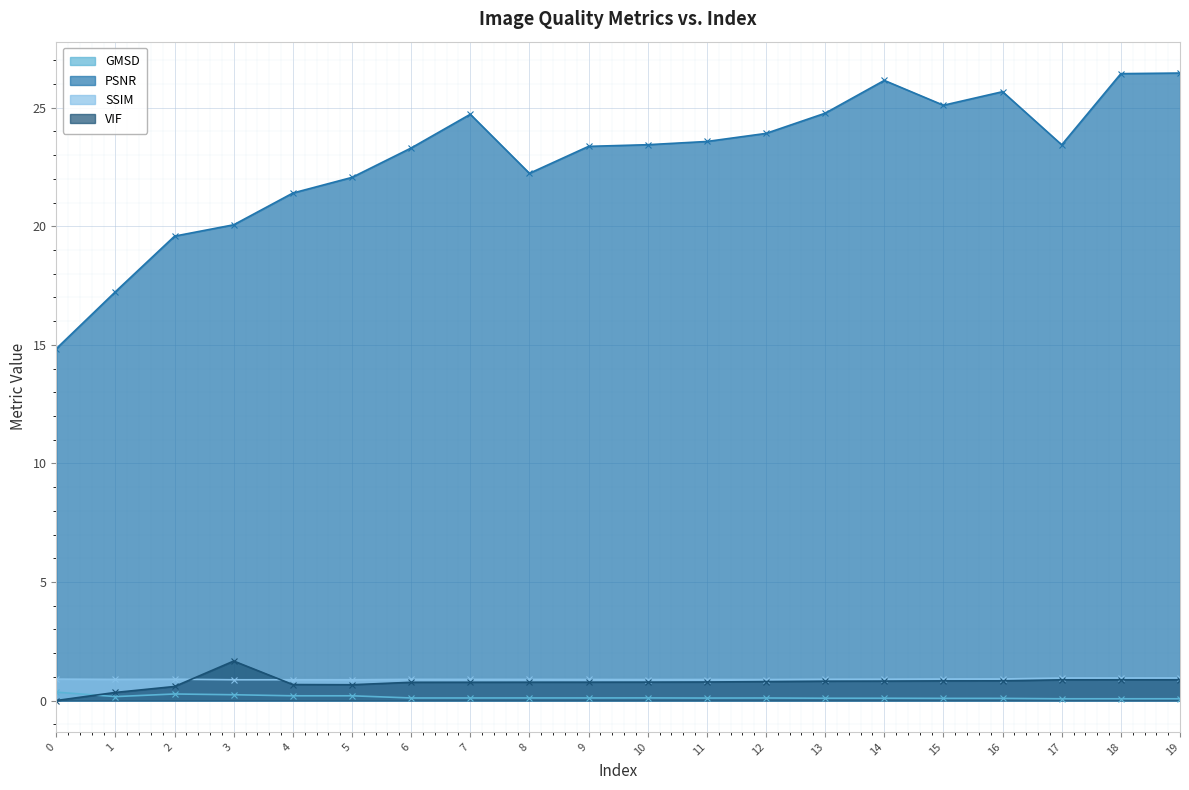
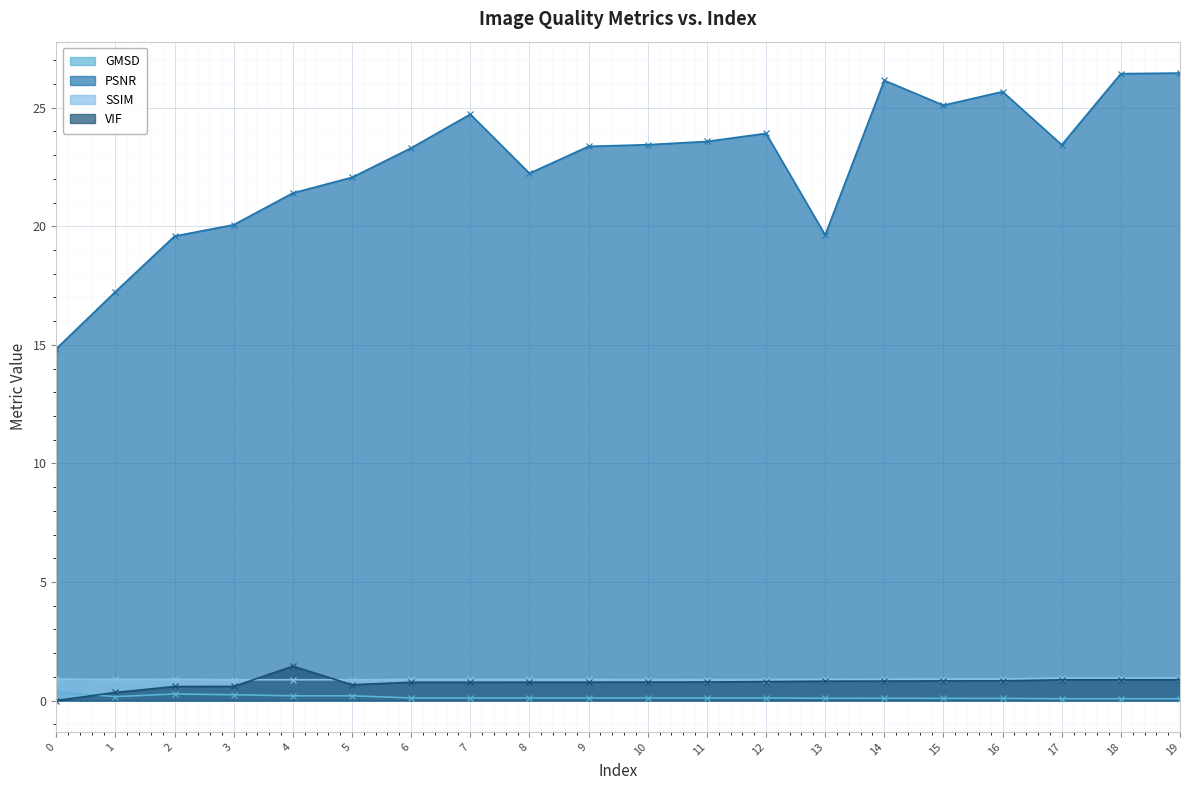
VIF, 3: 1.7 -> 0.6
VIF, 4: 0.7 -> 1.4
PSNR, 13: 24.8 -> 19.6
